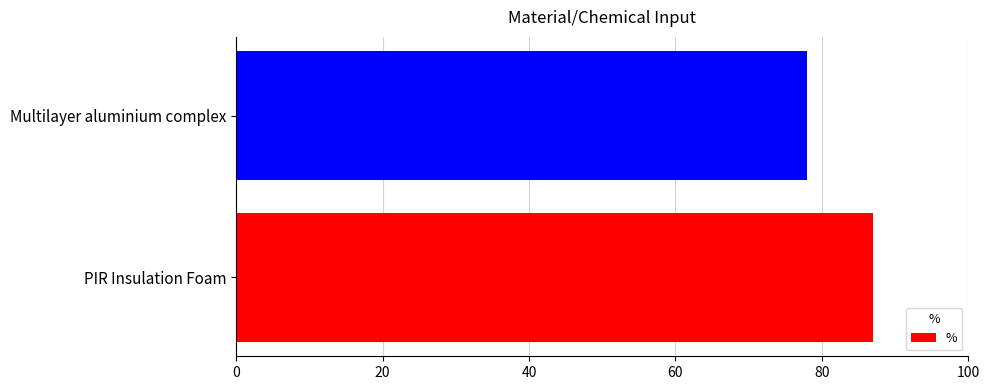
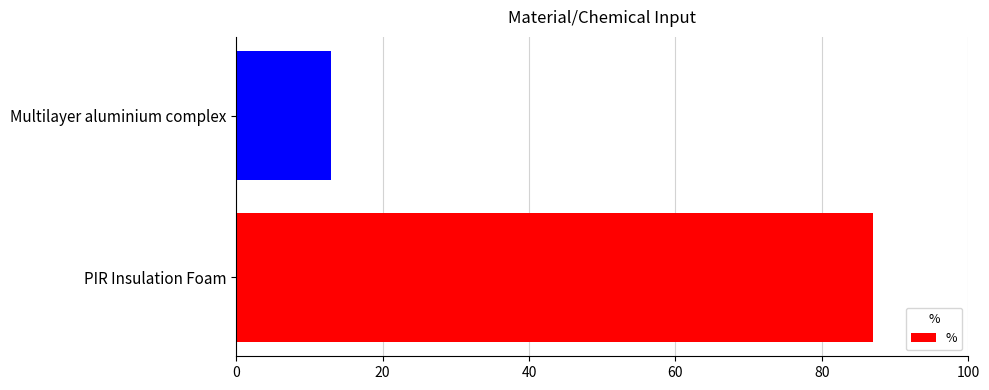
Multilayer aluminium complex: 78 -> 13
